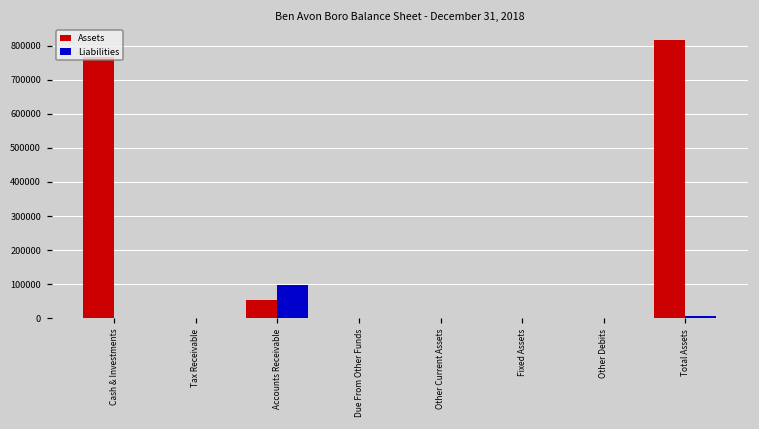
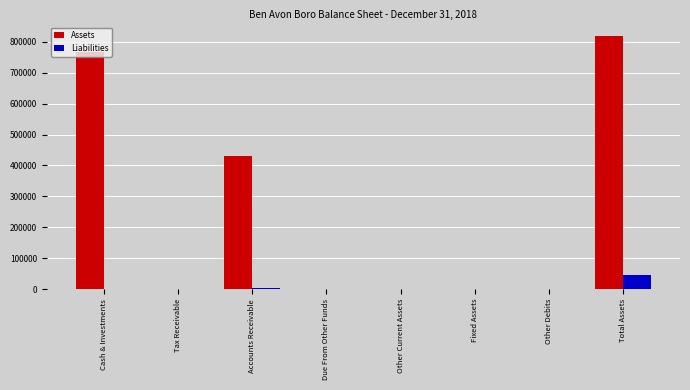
Assets, Accounts Receivable: 50000 -> 430000
Liabilities, Accounts Receivable: 100000 -> 10000
Liabilities, Total Assets: 10000 -> 40000
